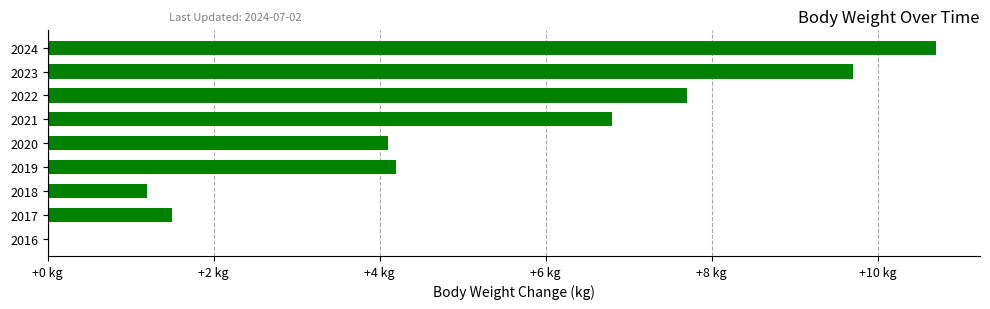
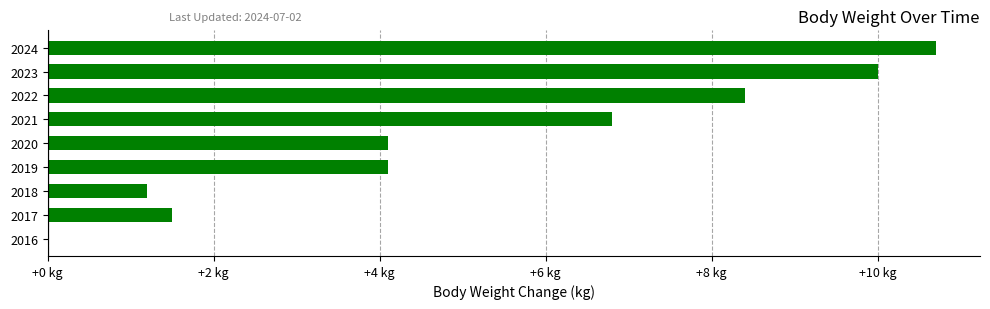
2023: +9.7 kg -> +10.0 kg
2022: +7.7 kg -> +8.4 kg
2019: +4.2 kg -> +4.1 kg
